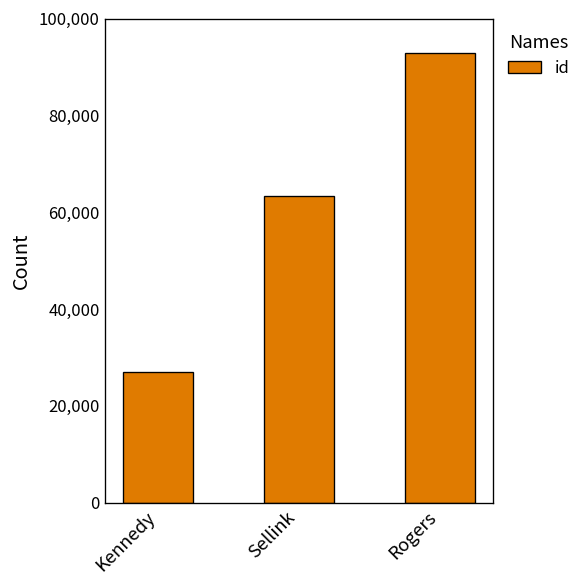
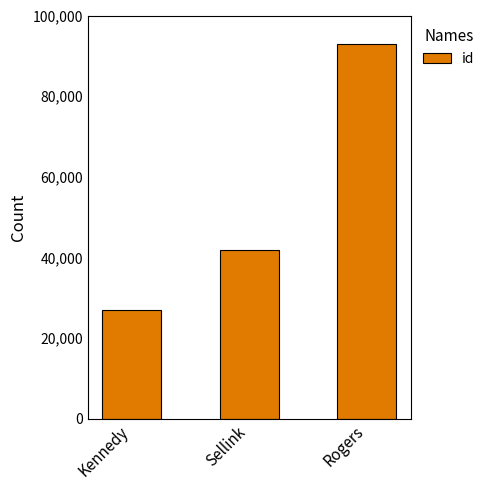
Sellink: 63,000 -> 42,000
